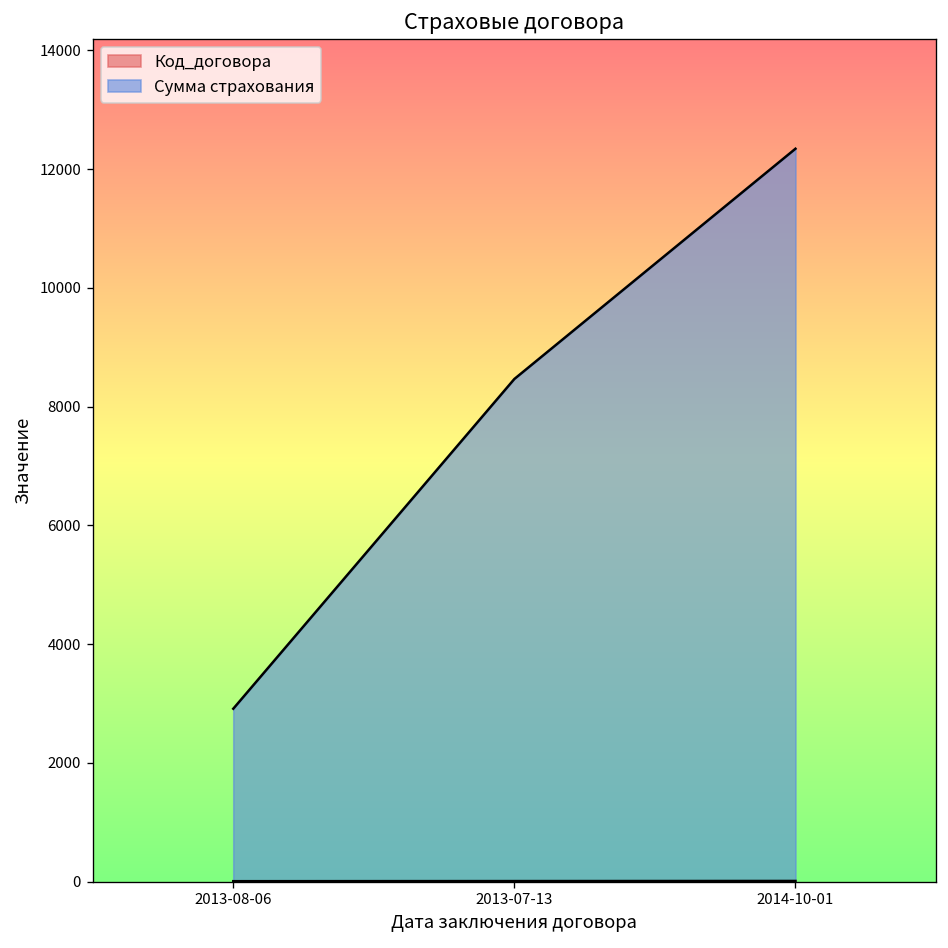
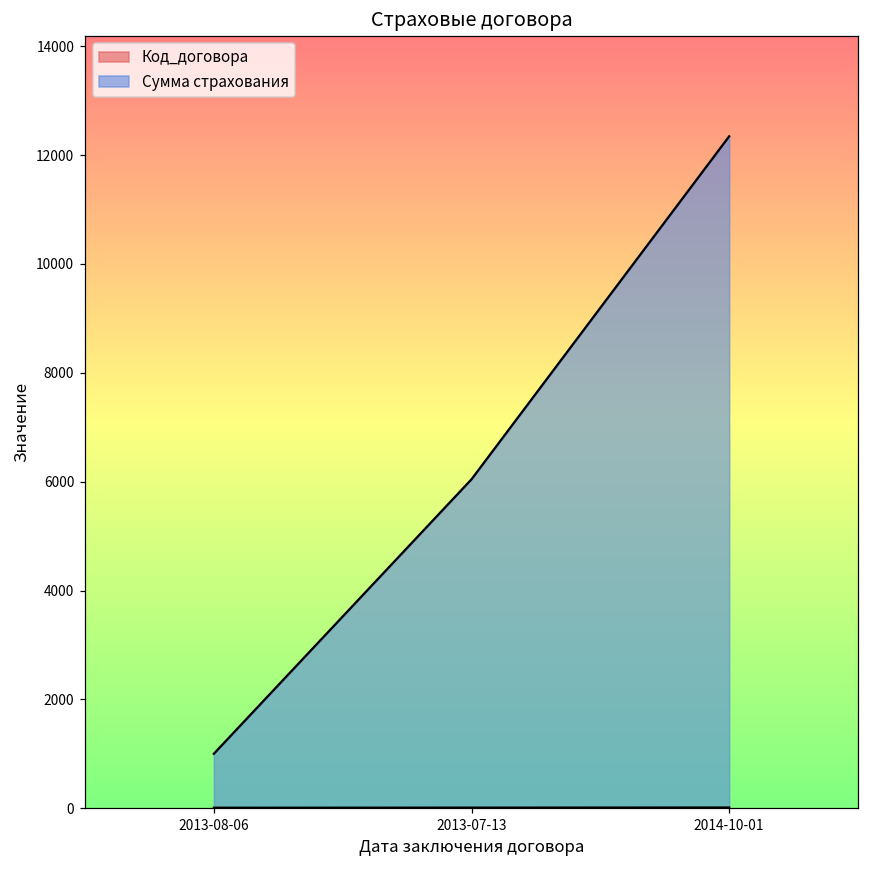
Сумма страхования, 2013-08-06: 2900 -> 1000
Сумма страхования, 2013-07-13: 8500 -> 6000
